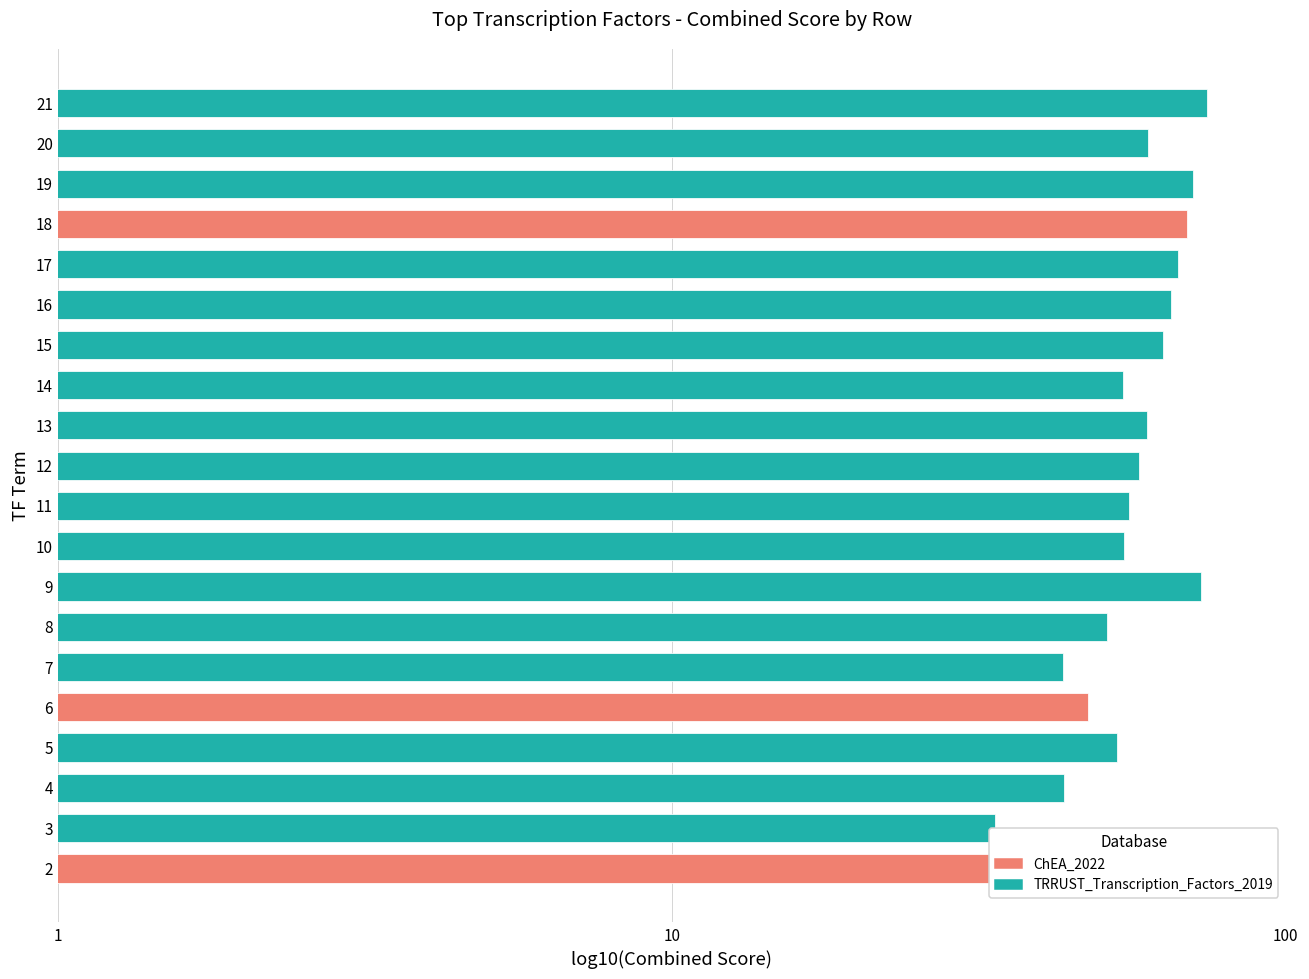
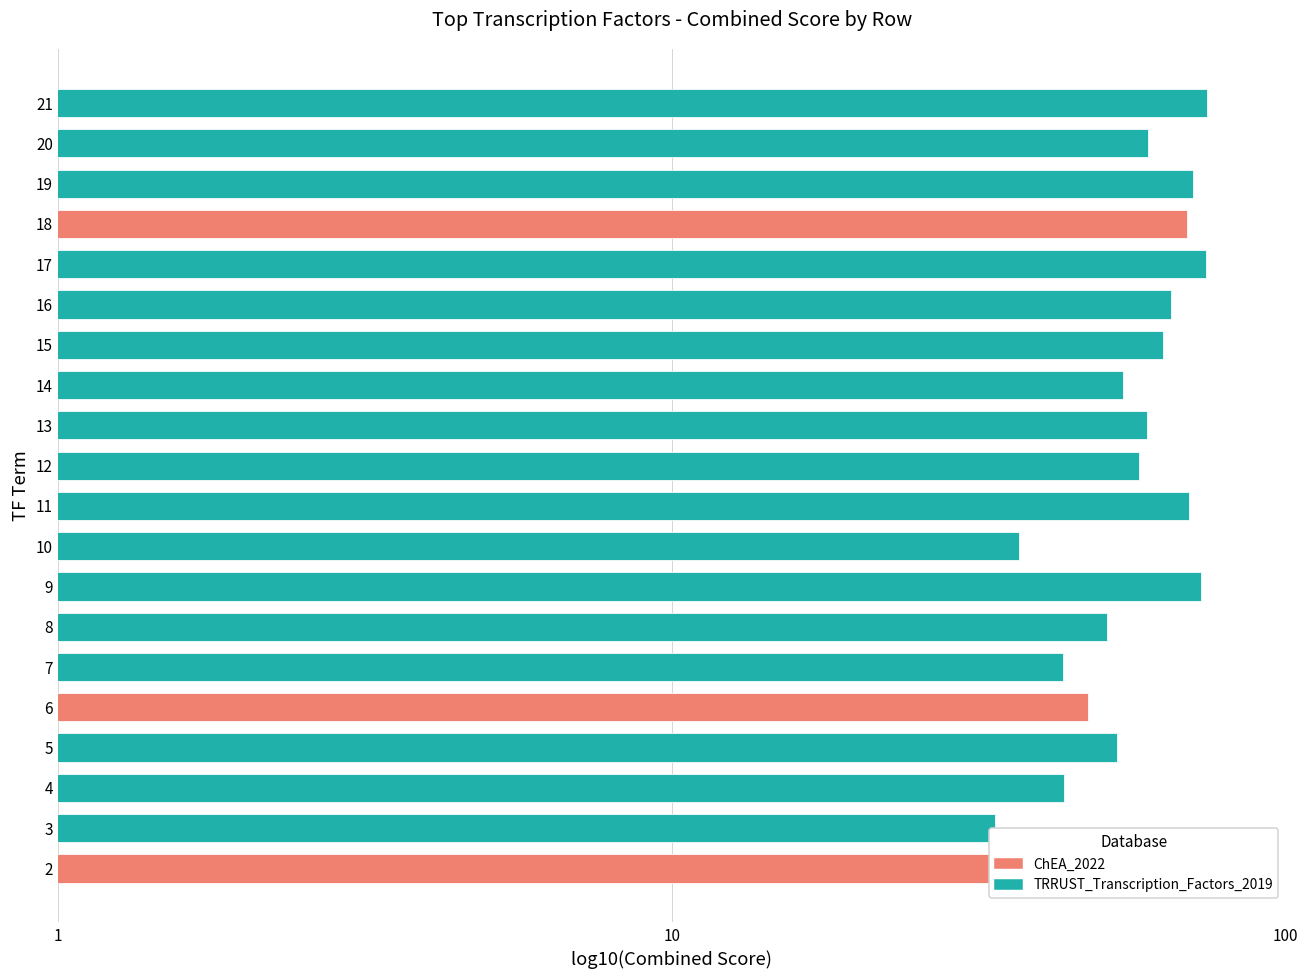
17: 67 -> 74
11: 56 -> 70
10: 55 -> 37
